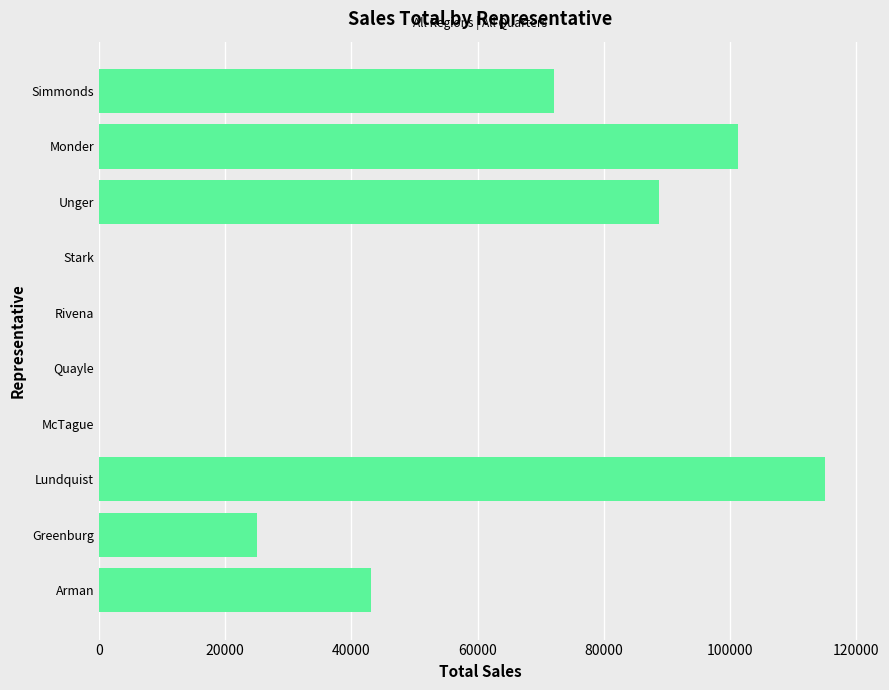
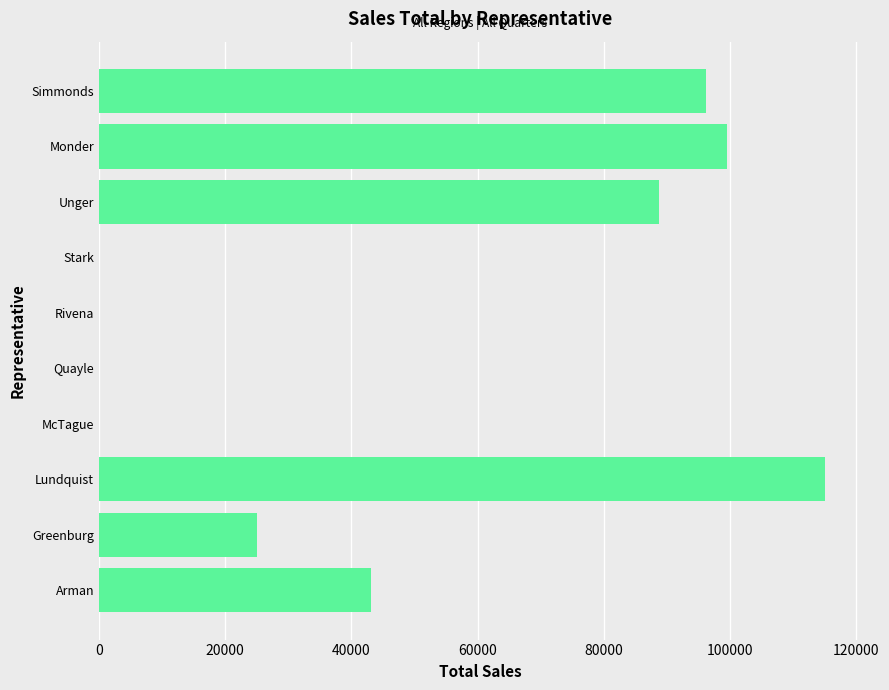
Simmonds: 72000 -> 96000
Monder: 101000 -> 100000
